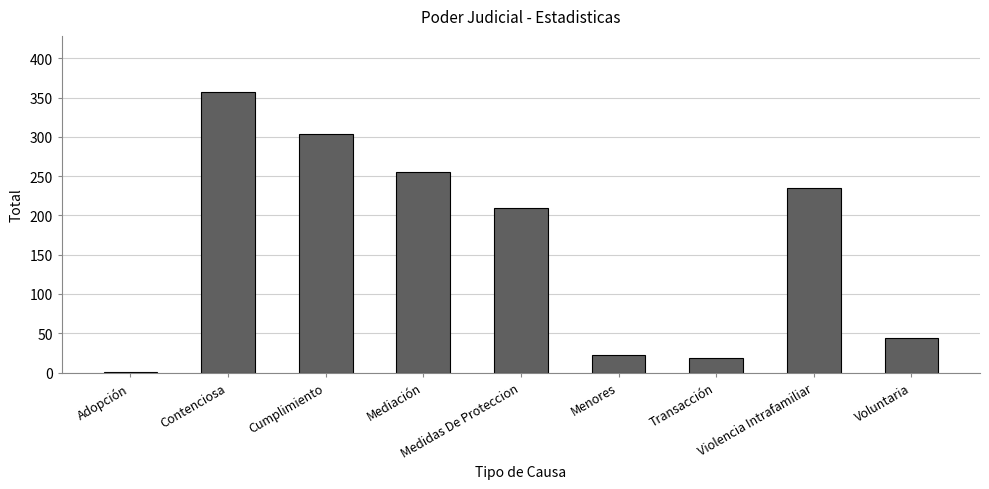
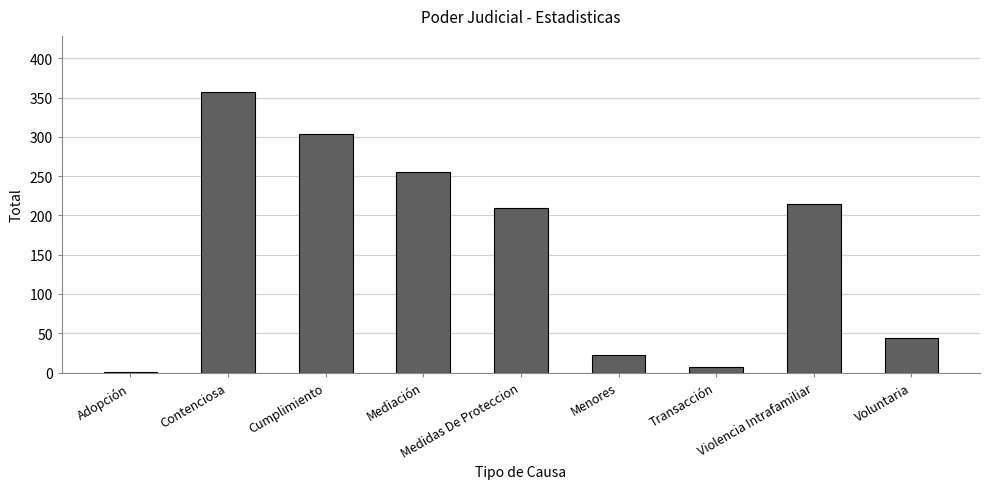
Transacción: 20 -> 10
Violencia Intrafamiliar: 240 -> 210
